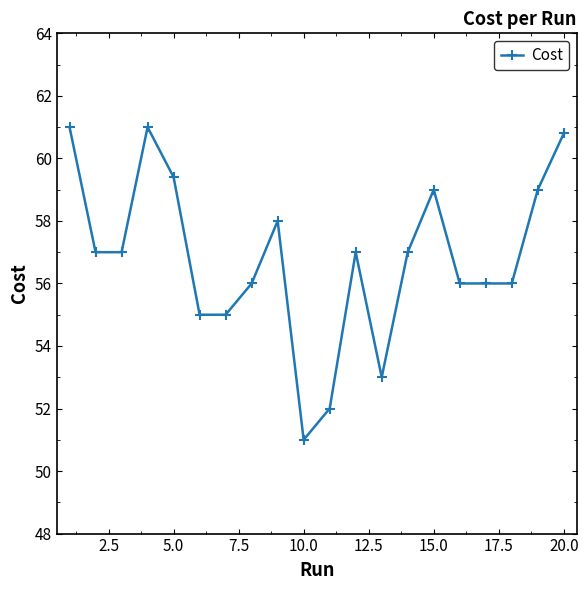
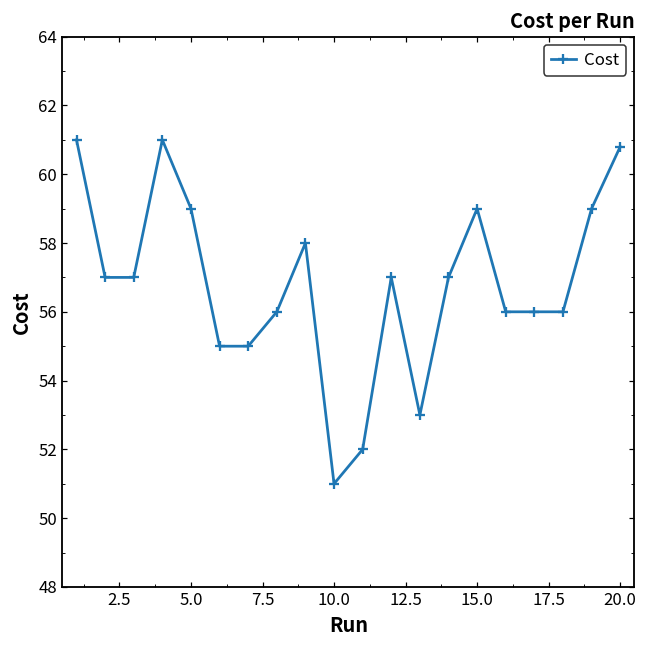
5.0: 59.4 -> 59.0
